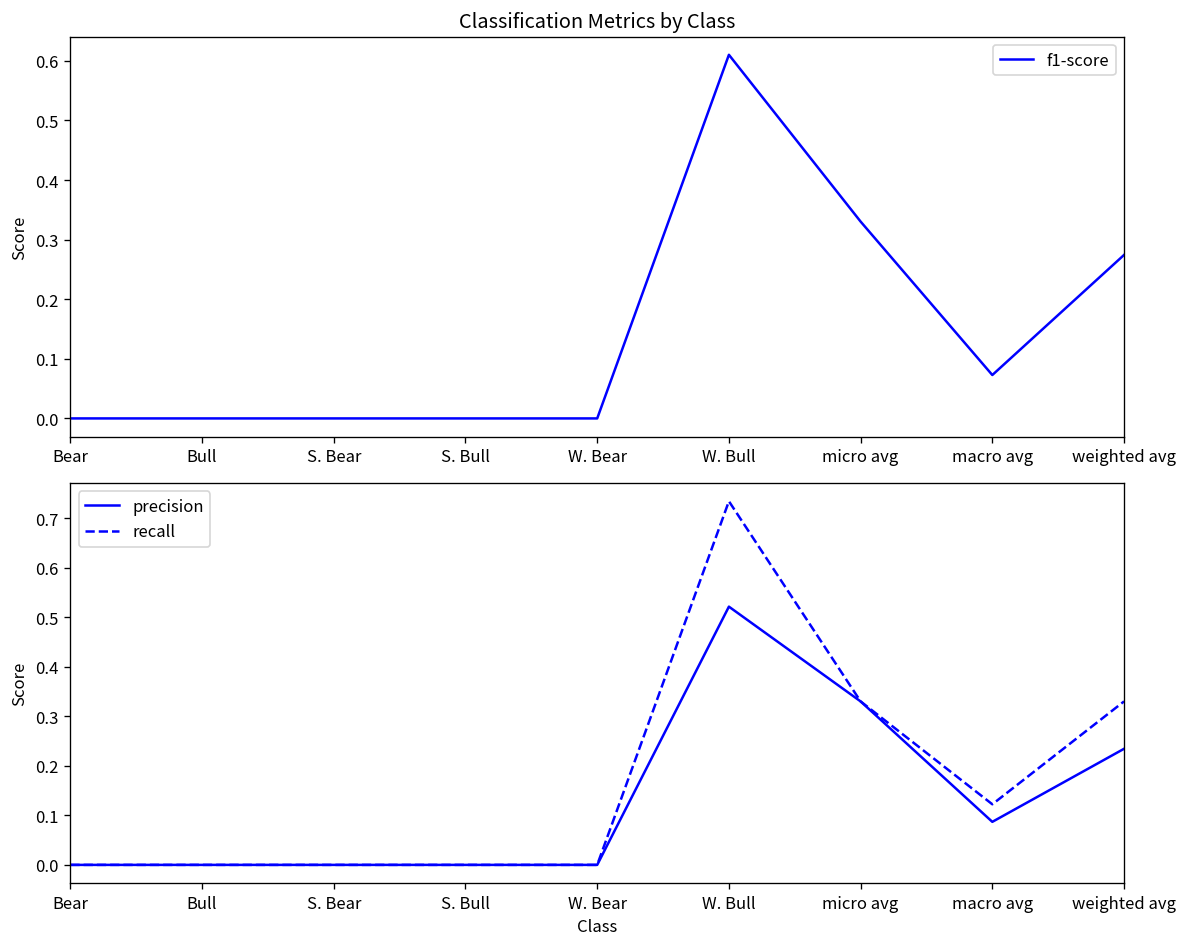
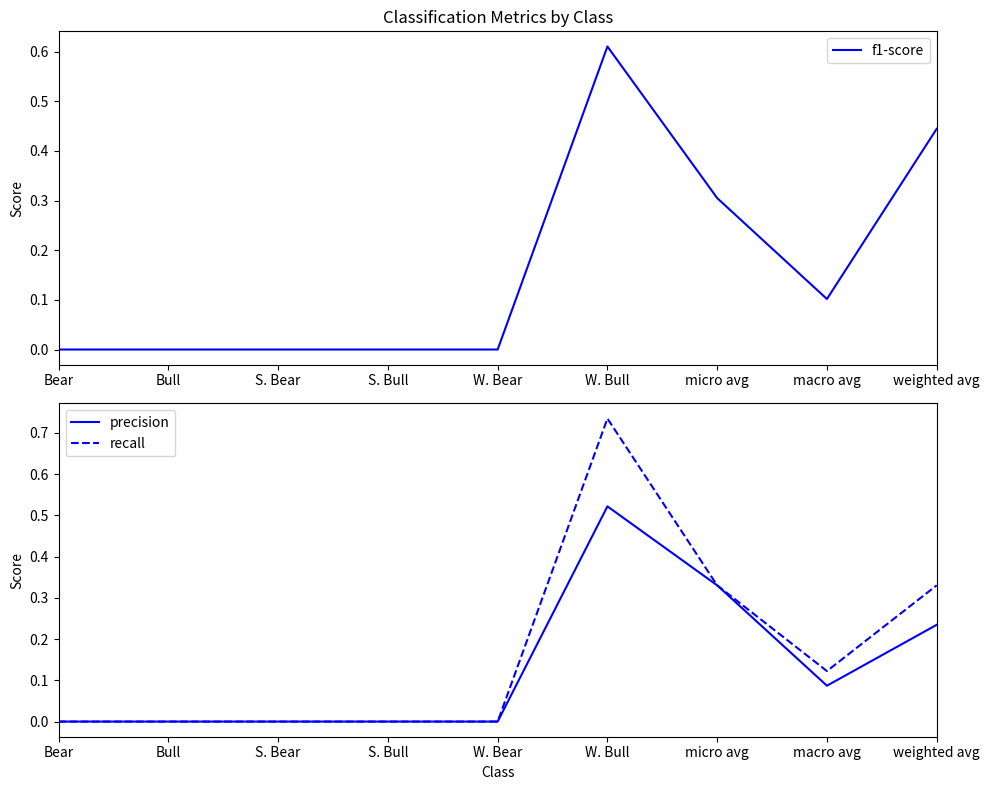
Classification Metrics by Class, micro avg: 0.33 -> 0.30
Classification Metrics by Class, macro avg: 0.07 -> 0.10
Classification Metrics by Class, weighted avg: 0.27 -> 0.44
